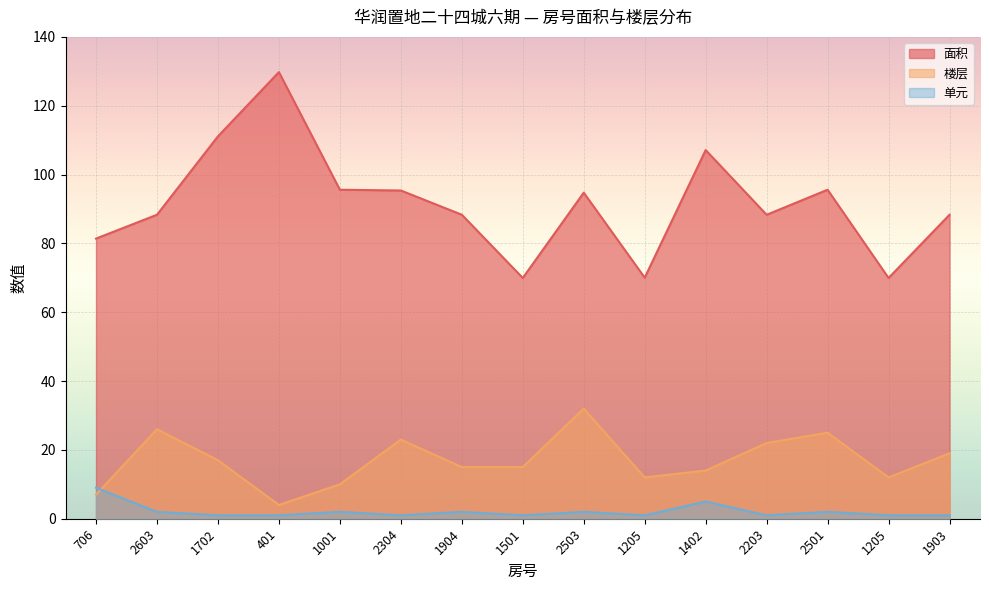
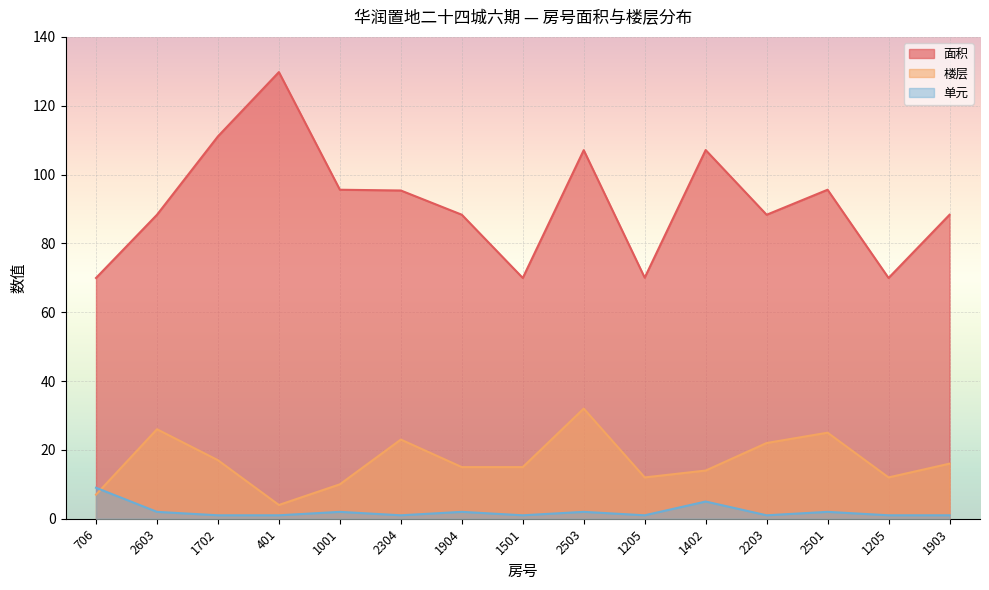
面积, 706: 81 -> 70
面积, 2503: 95 -> 107
楼层, 1903: 19 -> 16
